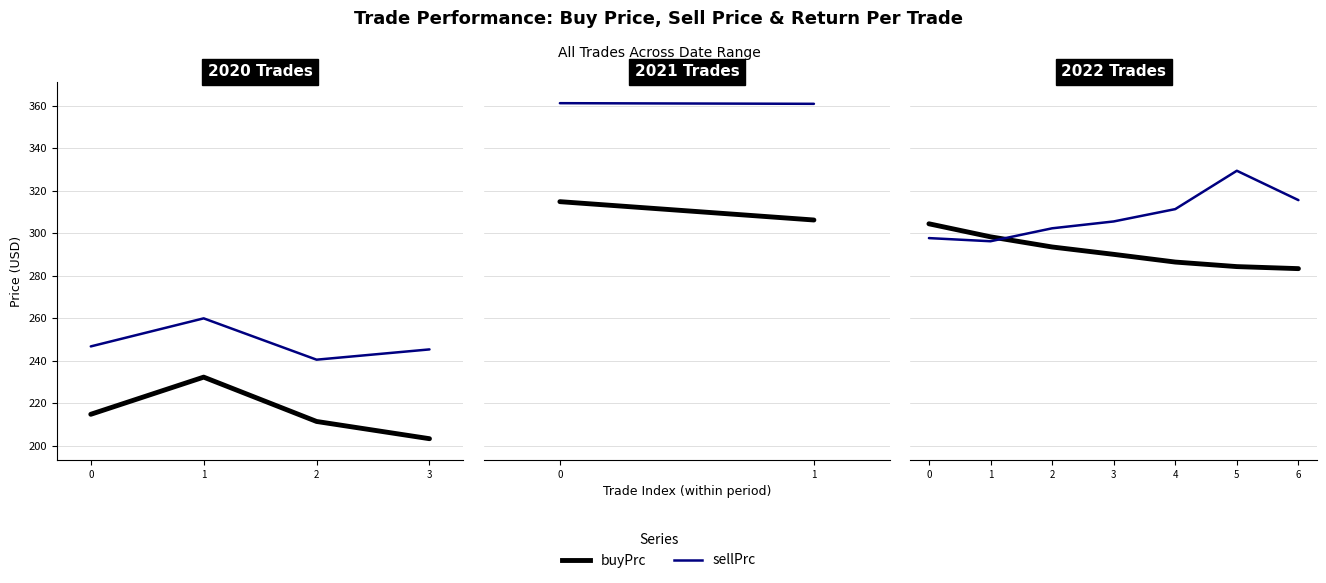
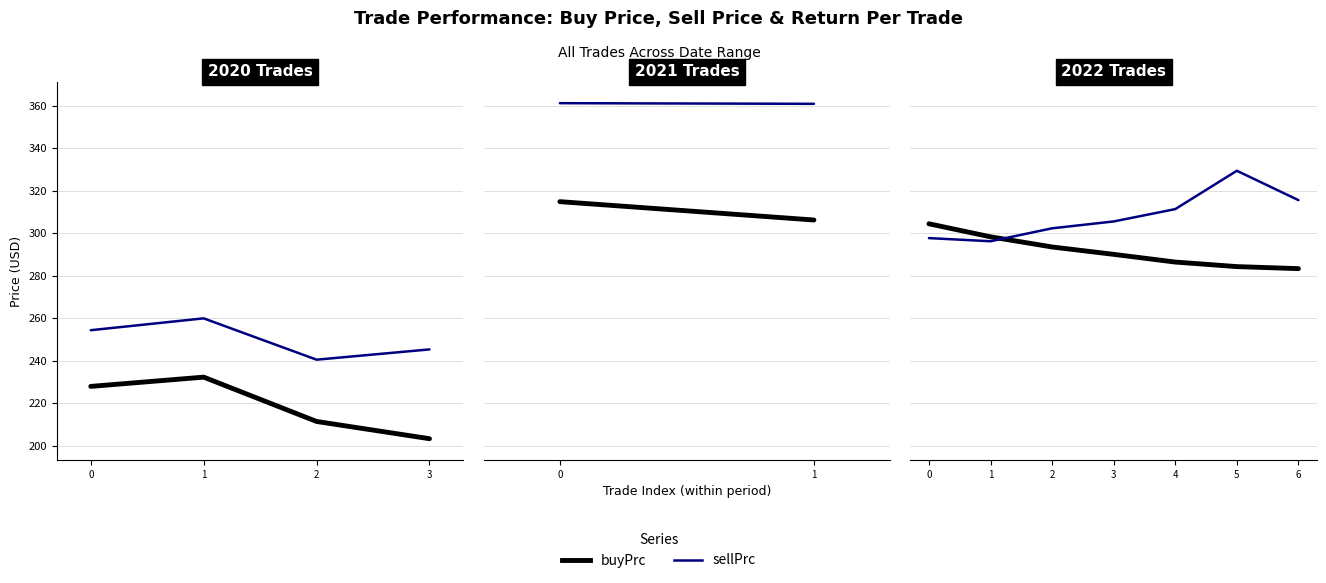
2020 Trades, buyPrc, 0: 215 -> 228
2020 Trades, sellPrc, 0: 247 -> 254
